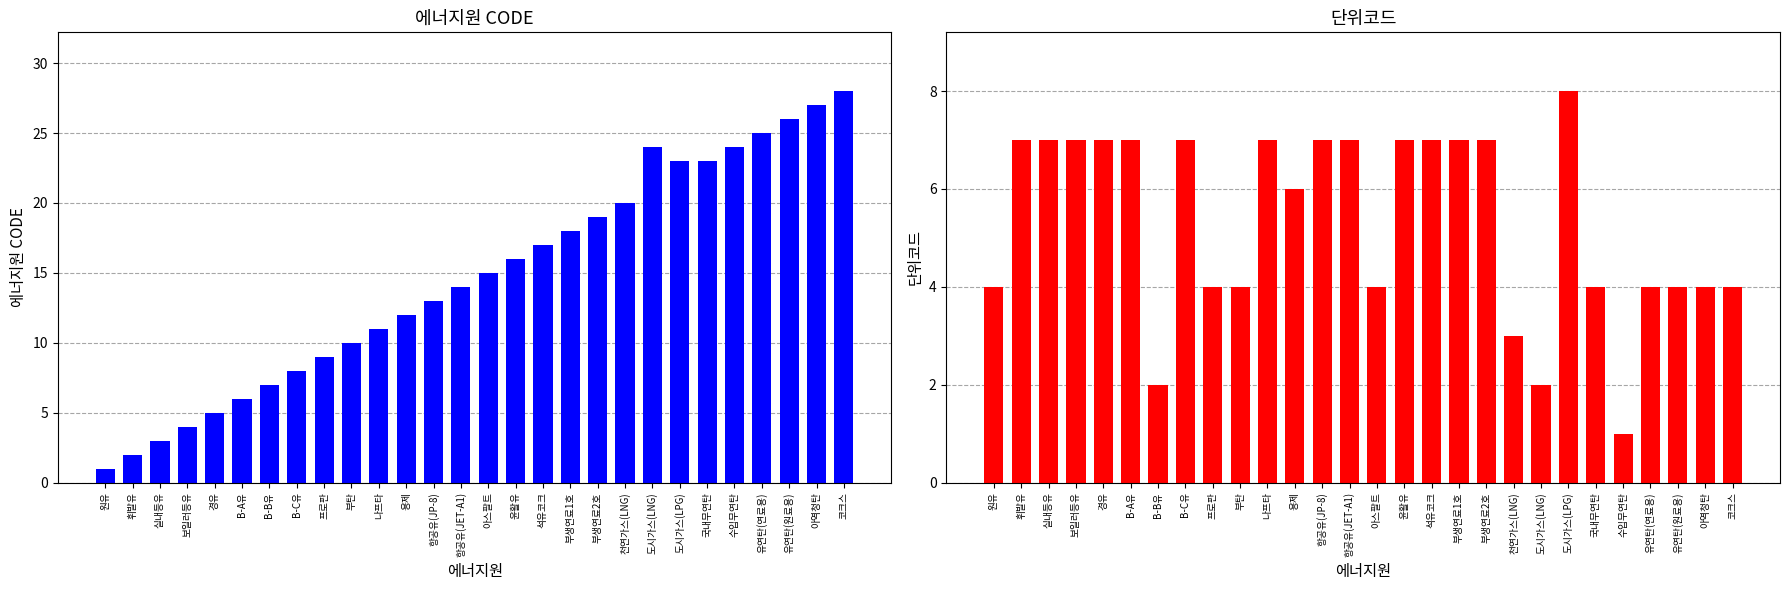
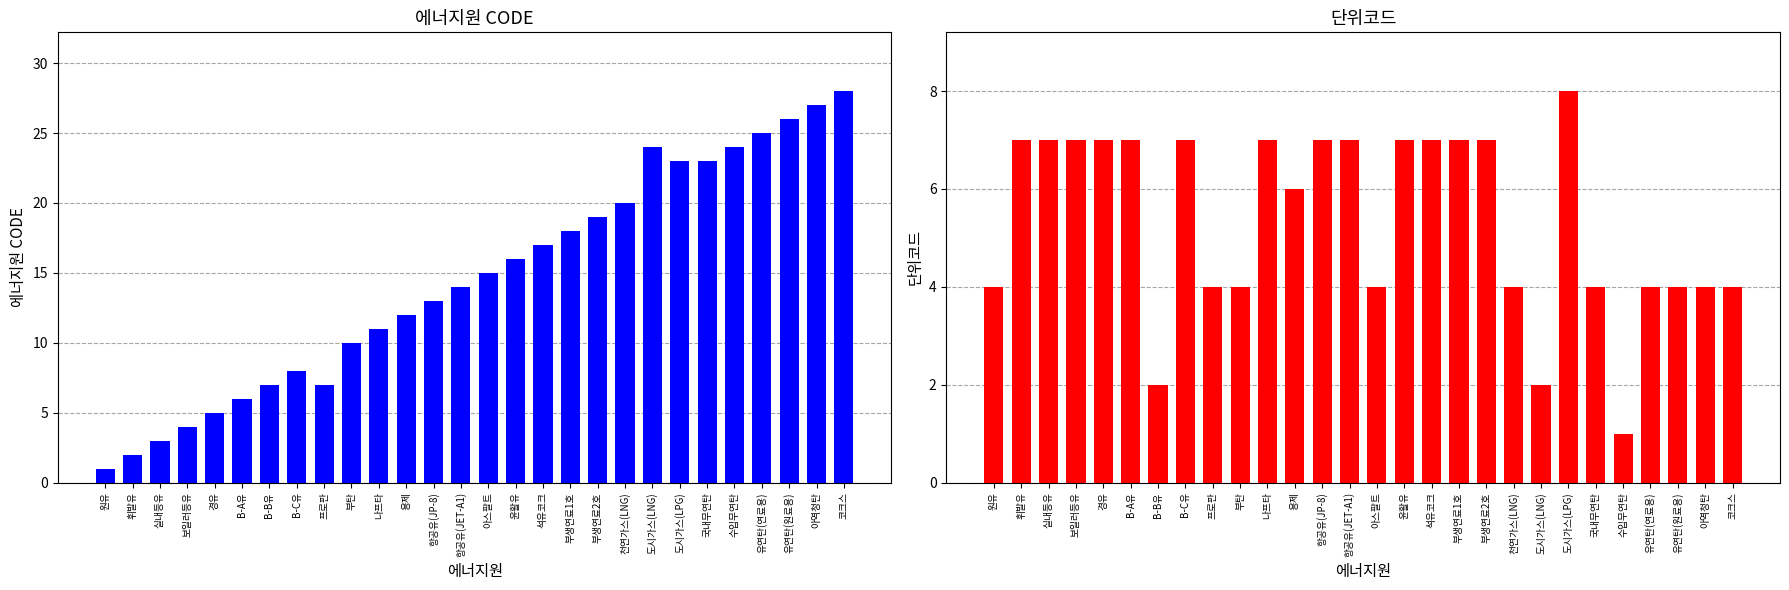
에너지원 CODE, 프로판: 9 -> 7
단위코드, 천연가스(LNG): 3 -> 4
